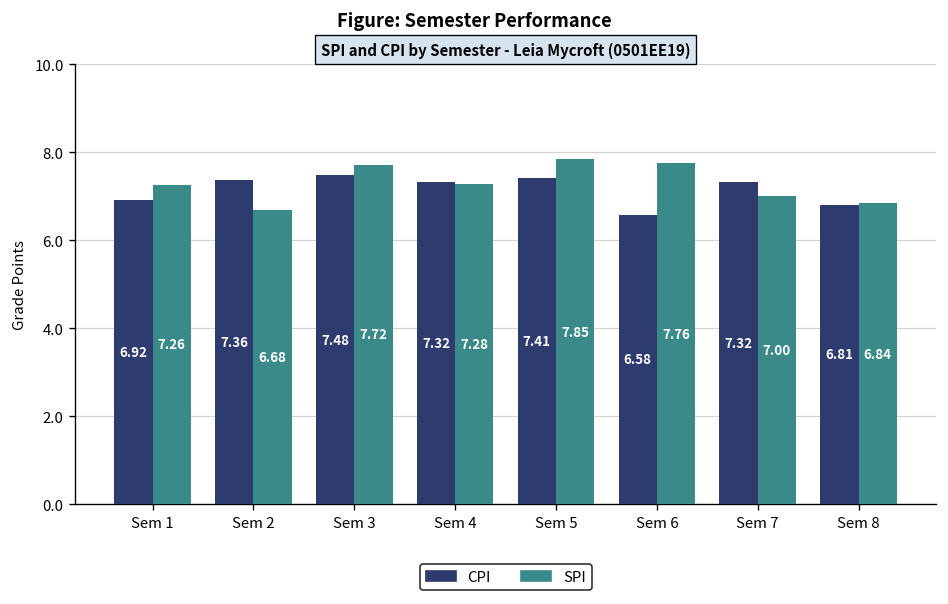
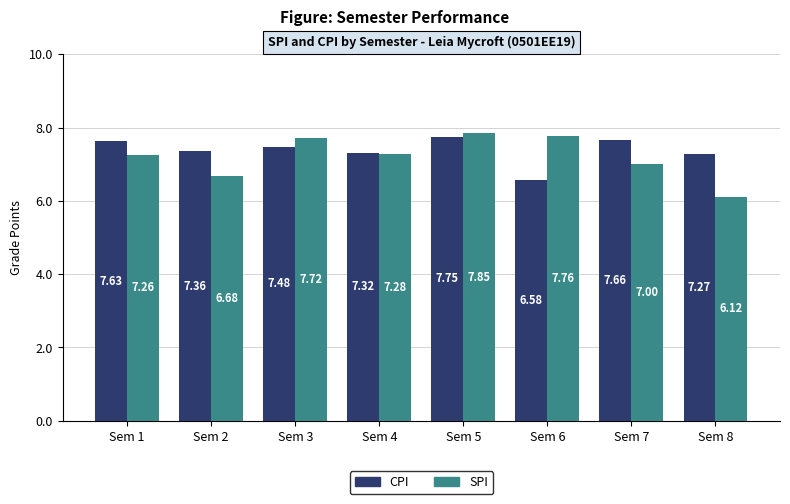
CPI, Sem 1: 6.92 -> 7.63
CPI, Sem 5: 7.41 -> 7.75
CPI, Sem 7: 7.32 -> 7.66
CPI, Sem 8: 6.81 -> 7.27
SPI, Sem 8: 6.84 -> 6.12
